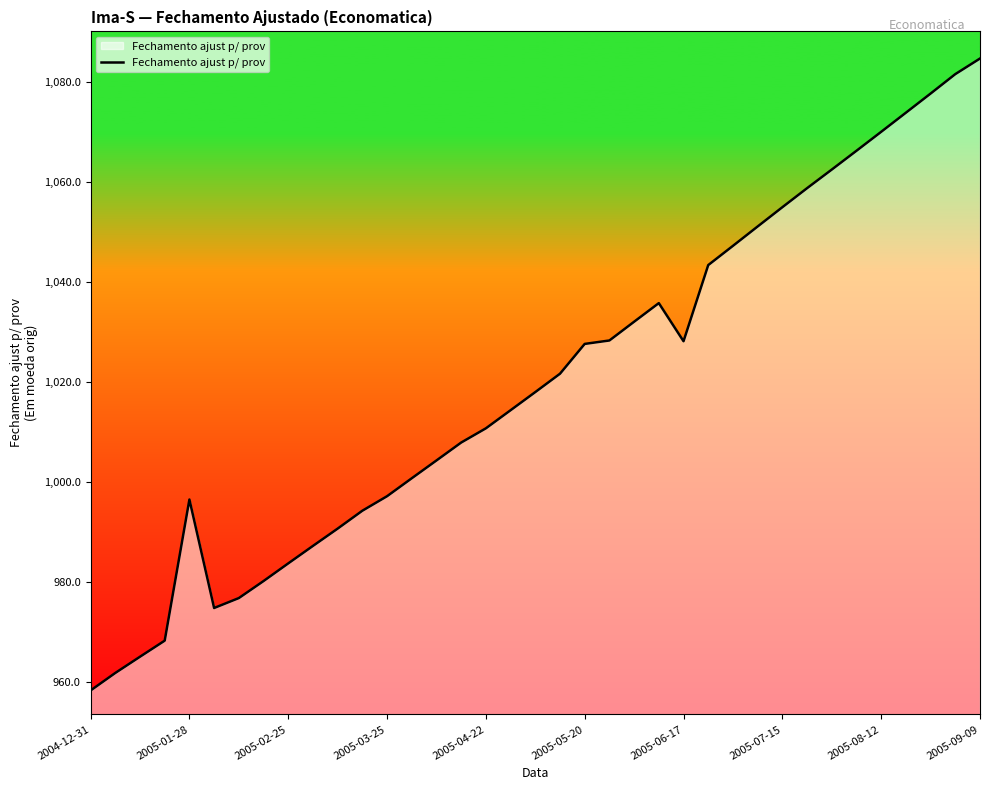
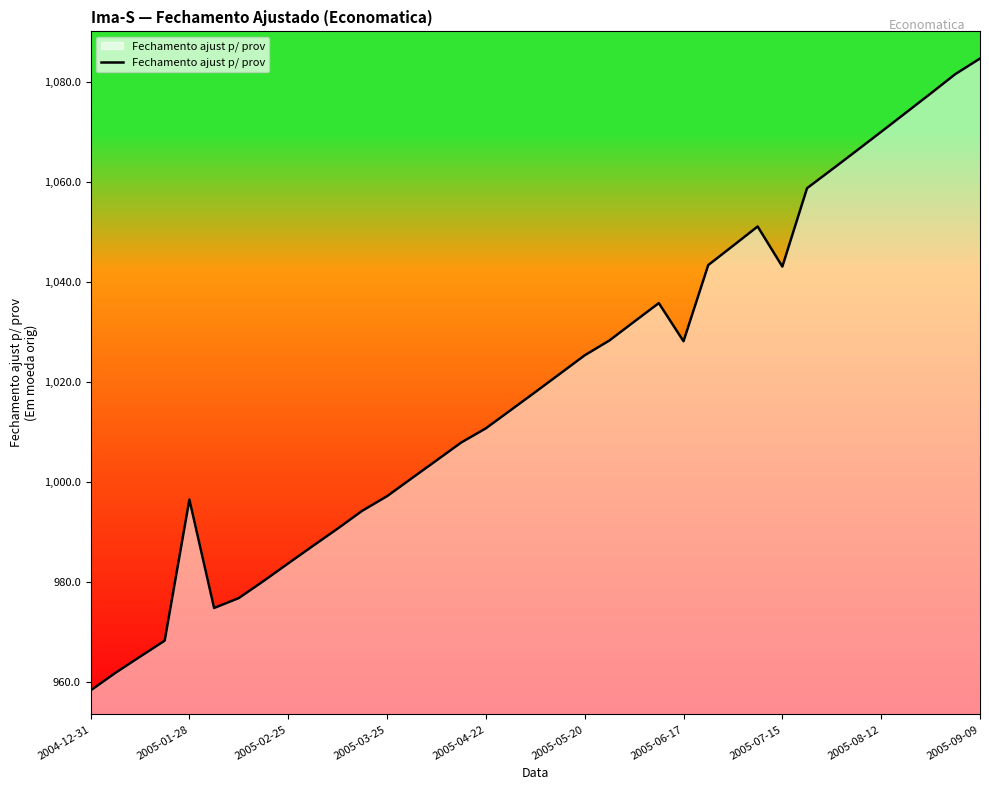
2005-05-20: 1,028 -> 1,025
2005-07-15: 1,055 -> 1,043
